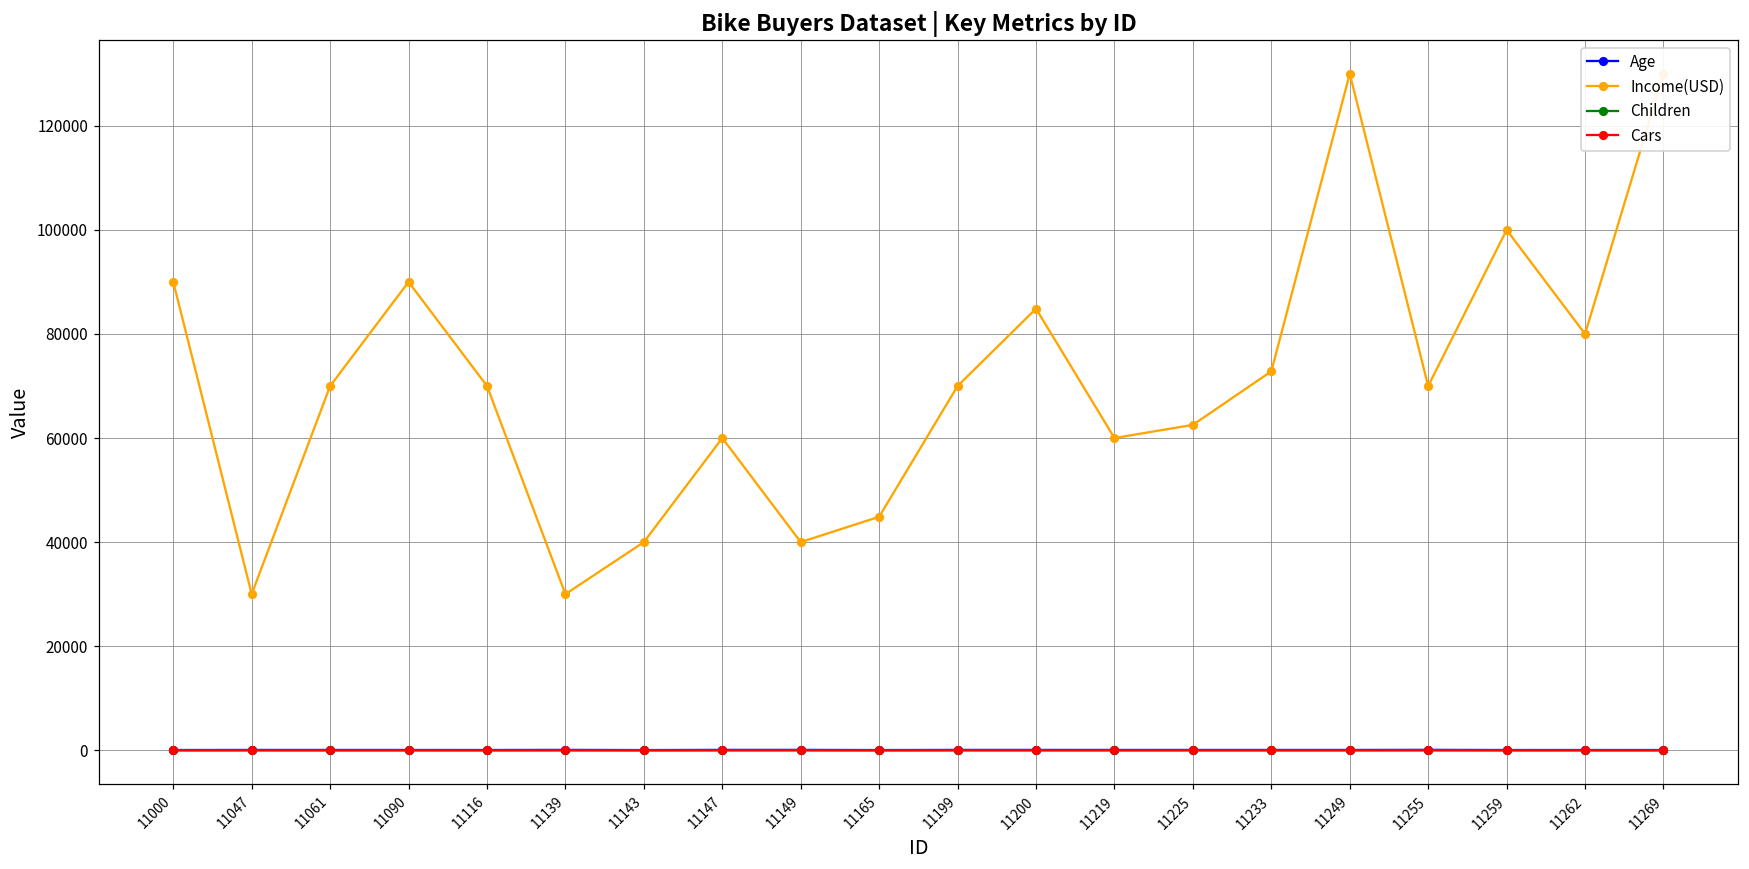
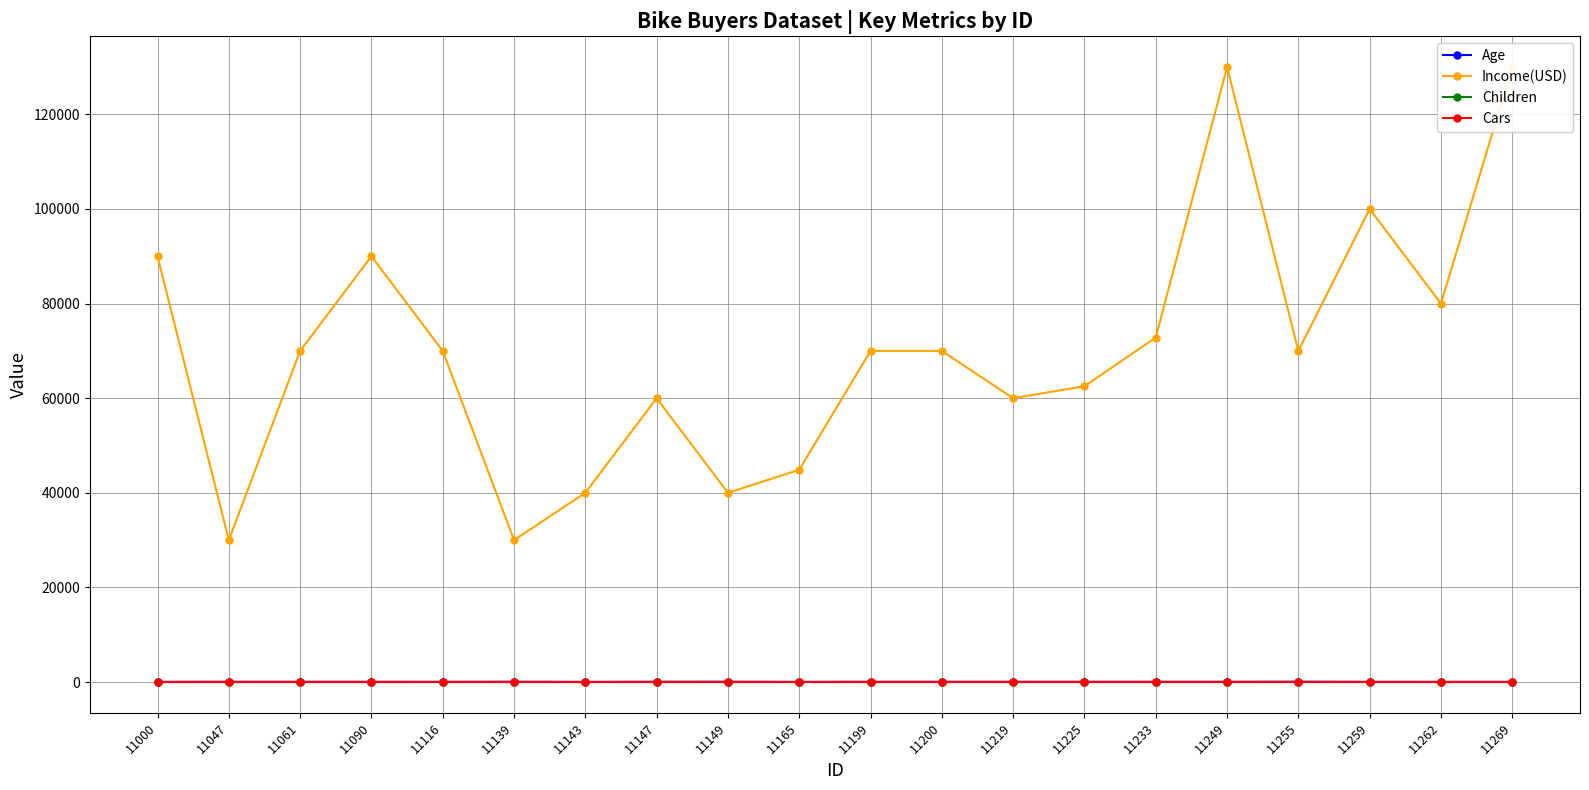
Income(USD), 11200: 85000 -> 70000
